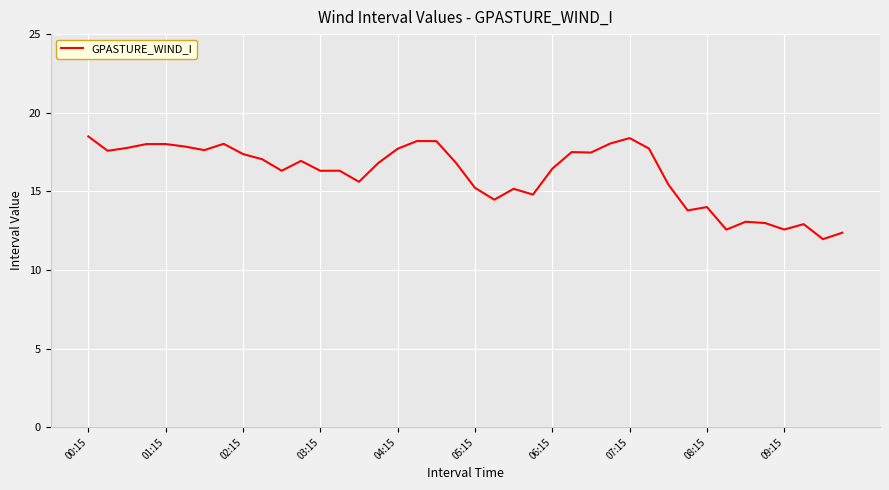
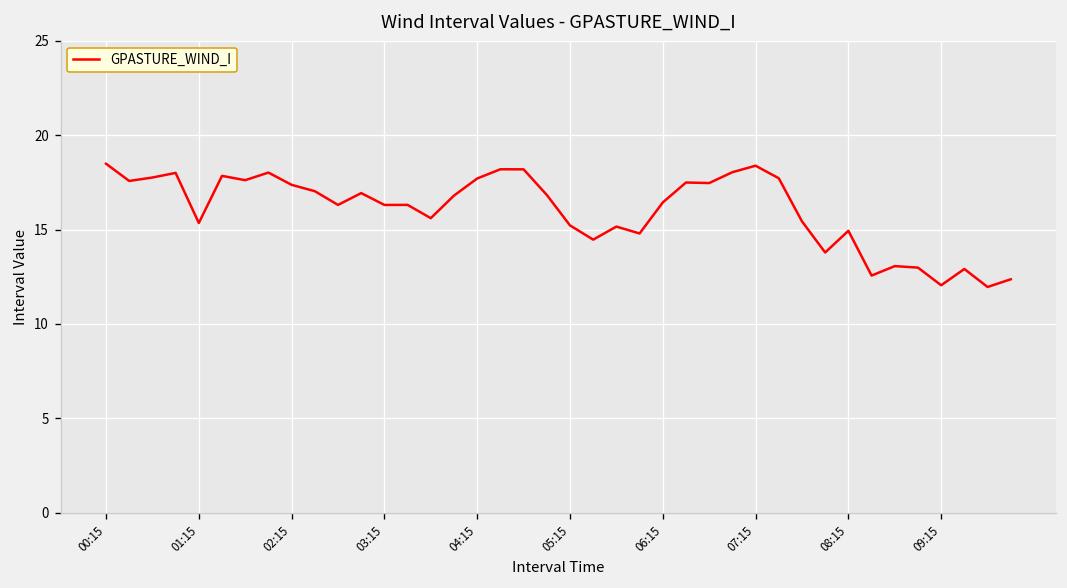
01:15: 18.0 -> 15.4
08:15: 14.0 -> 14.9
09:15: 12.6 -> 12.1
